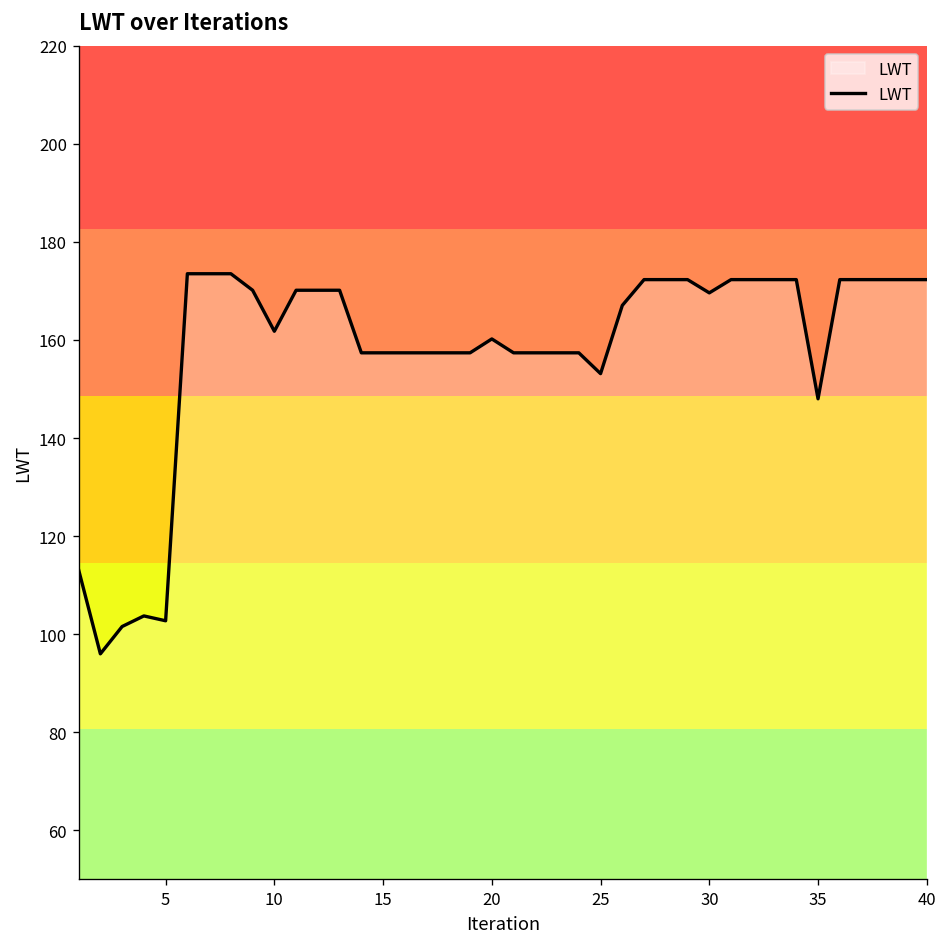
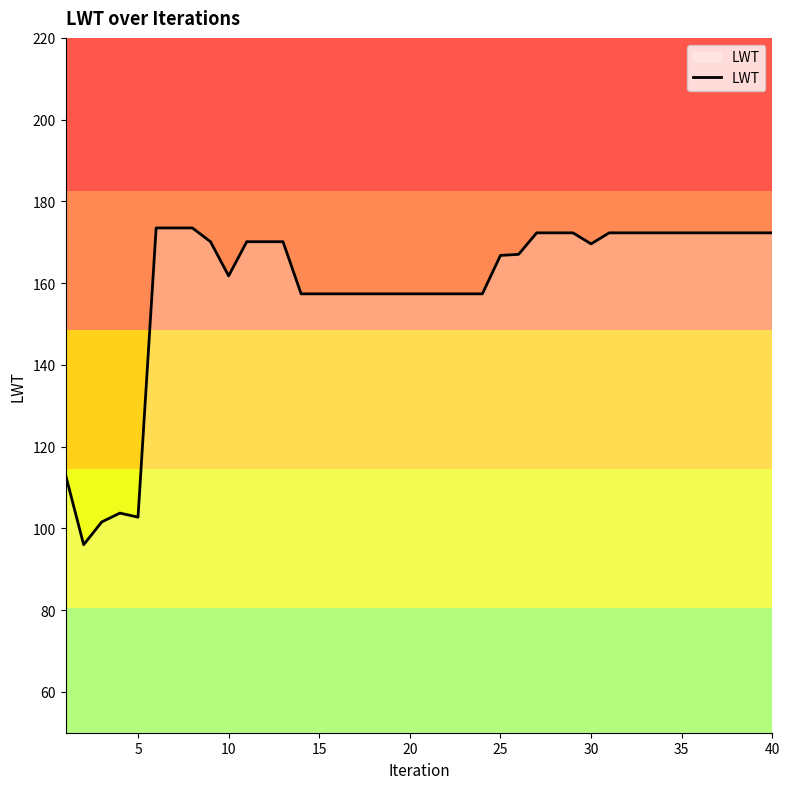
20: 160 -> 157
25: 153 -> 167
35: 148 -> 172
